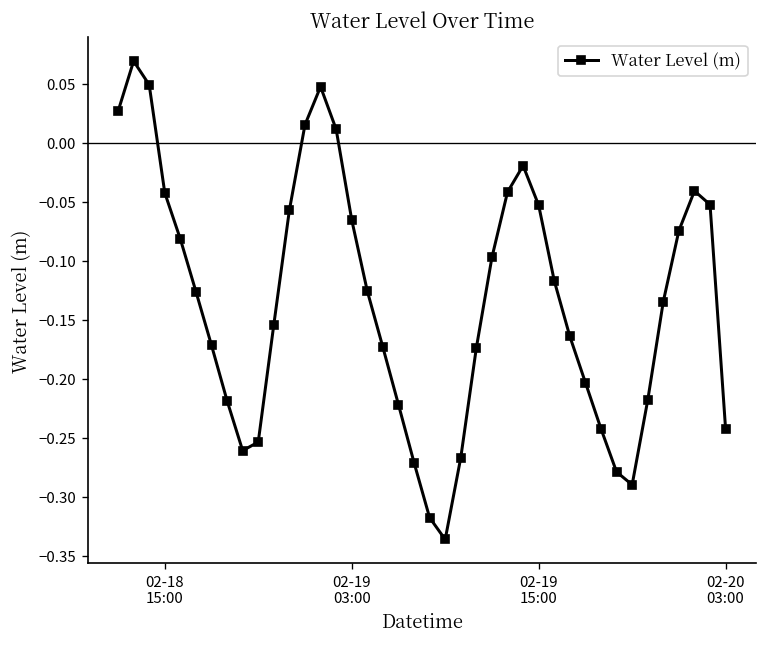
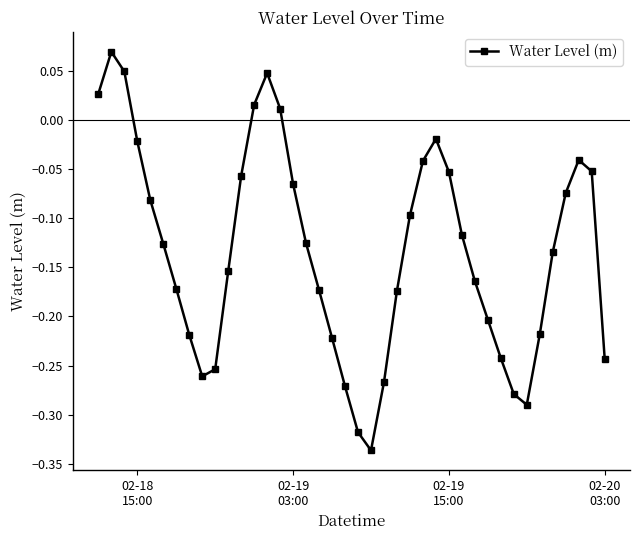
02-18 15:00: -0.04 -> -0.02
